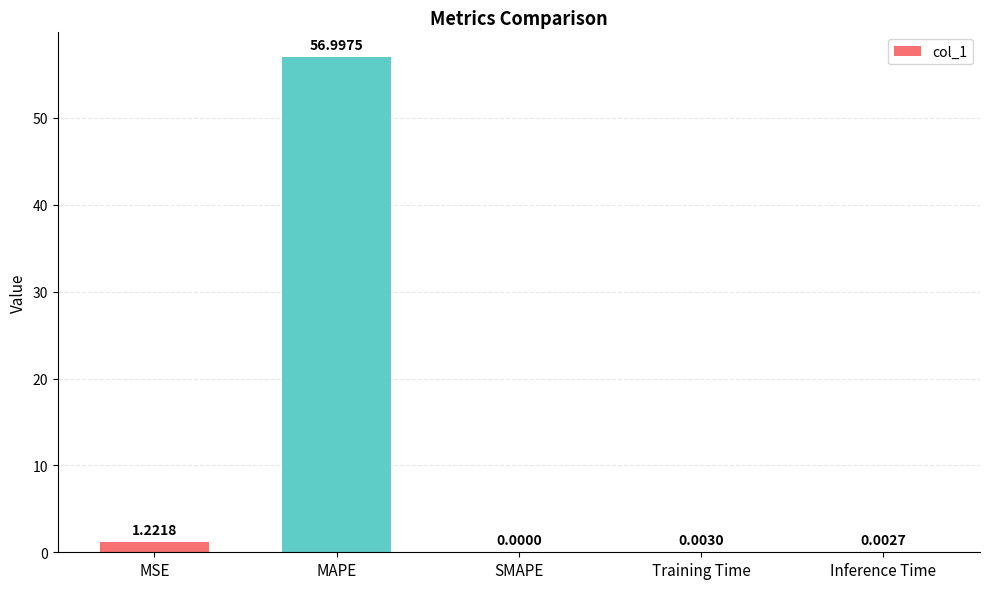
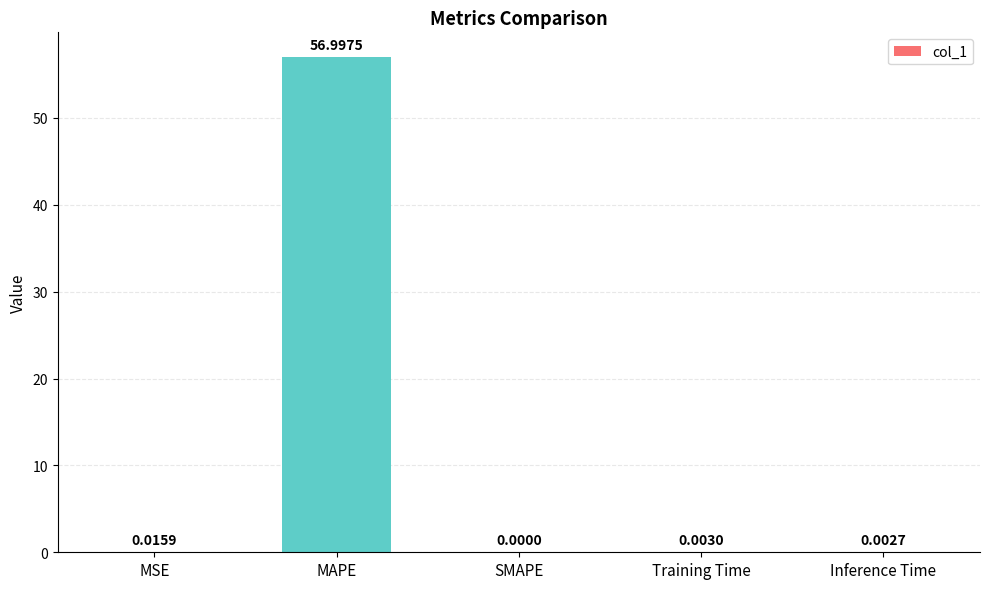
MSE: 1.2218 -> 0.0159
